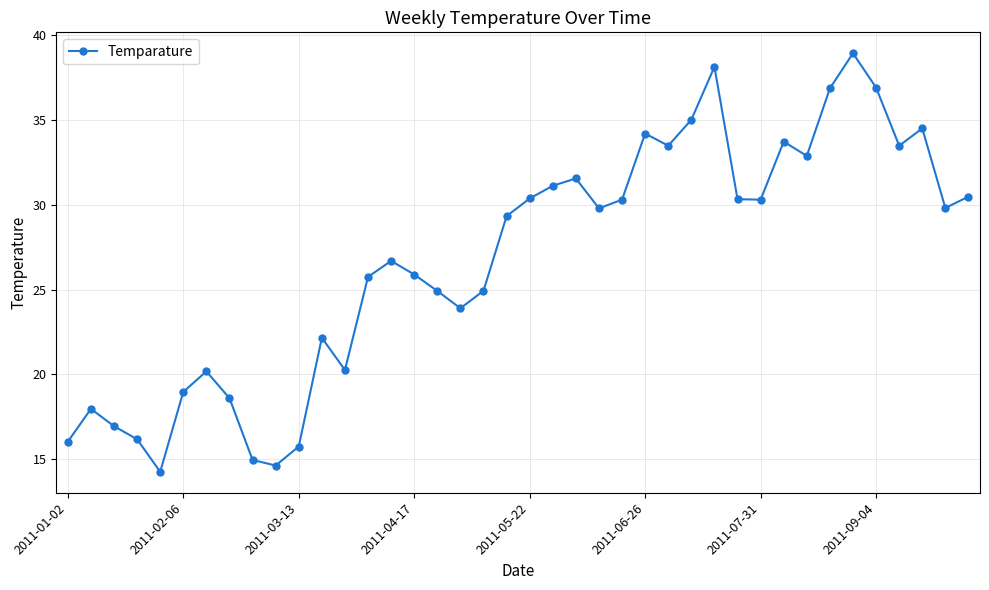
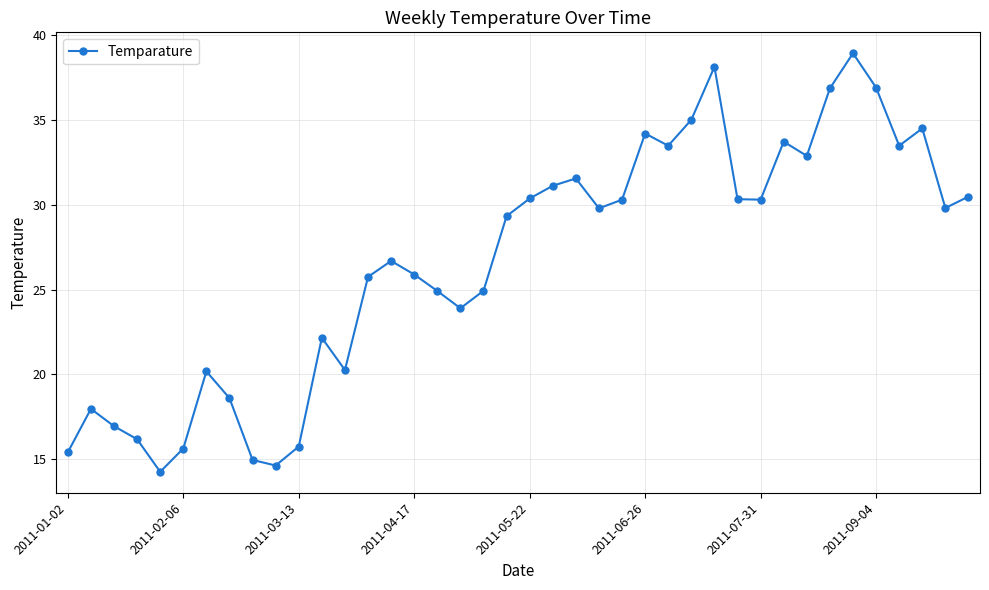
2011-01-02: 16.0 -> 15.4
2011-02-06: 19.0 -> 15.6
